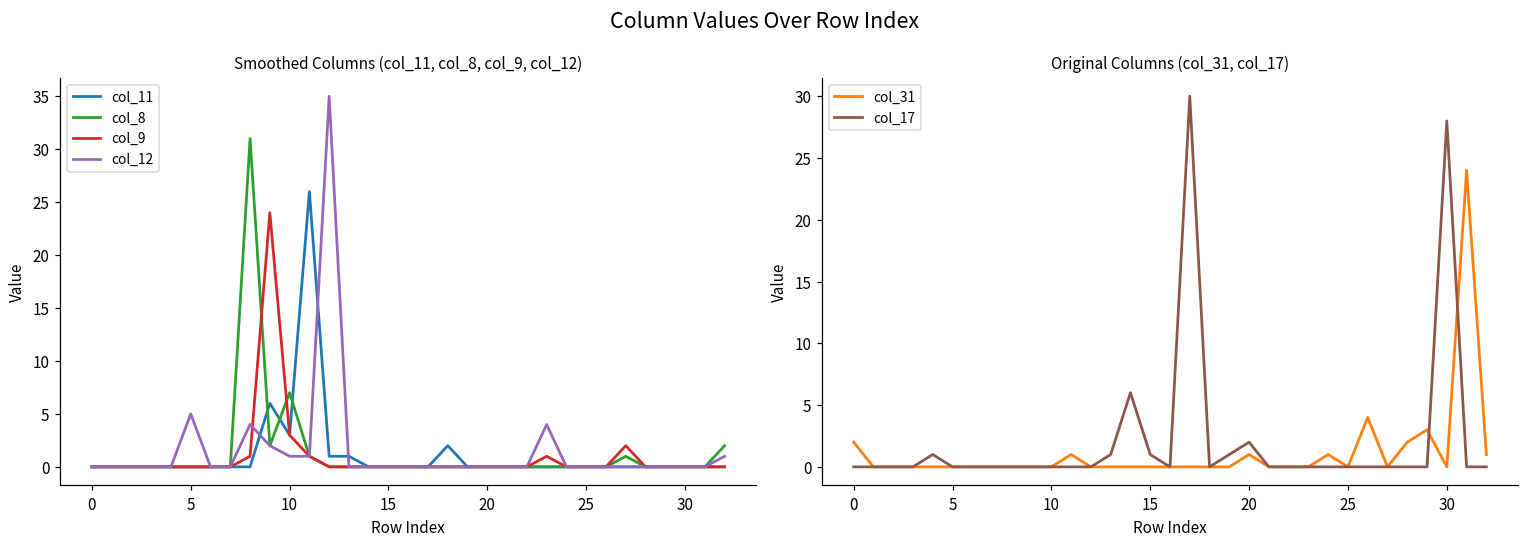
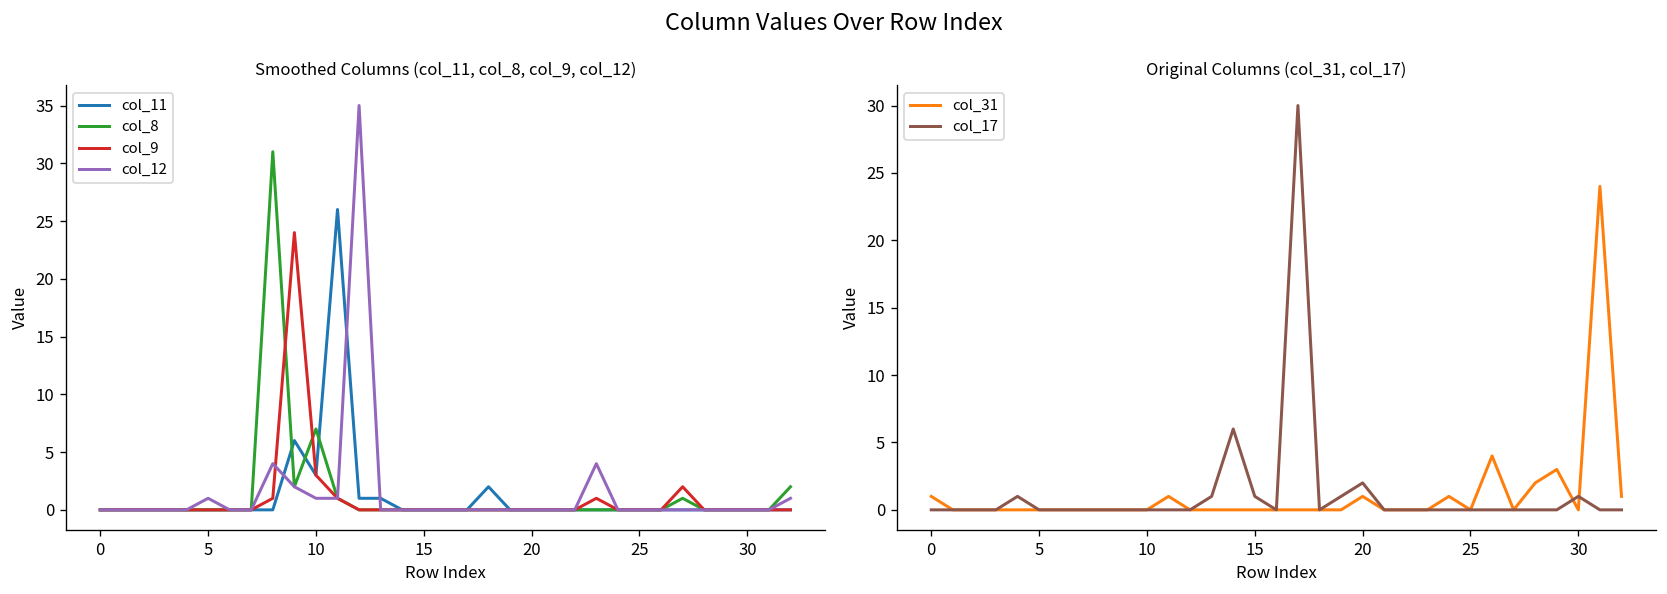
Smoothed Columns (col_11, col_8, col_9, col_12), col_12, 5: 5 -> 1
Original Columns (col_31, col_17), col_31, 0: 2 -> 1
Original Columns (col_31, col_17), col_17, 30: 28 -> 1
